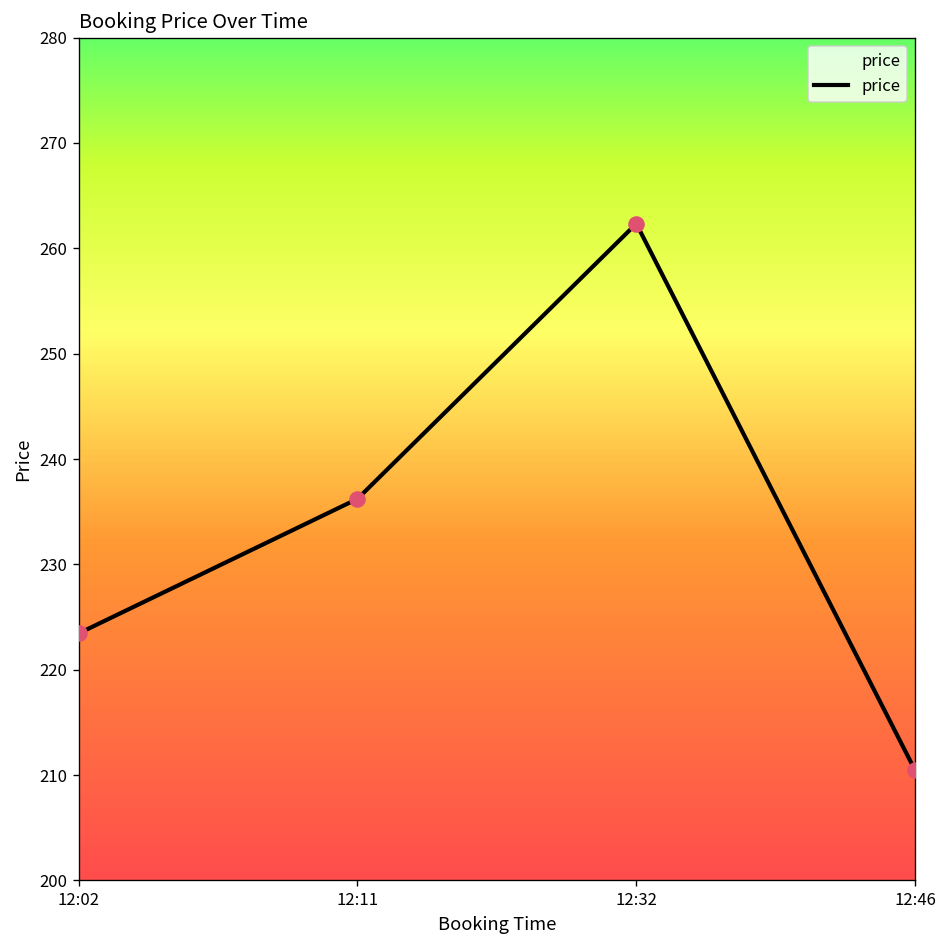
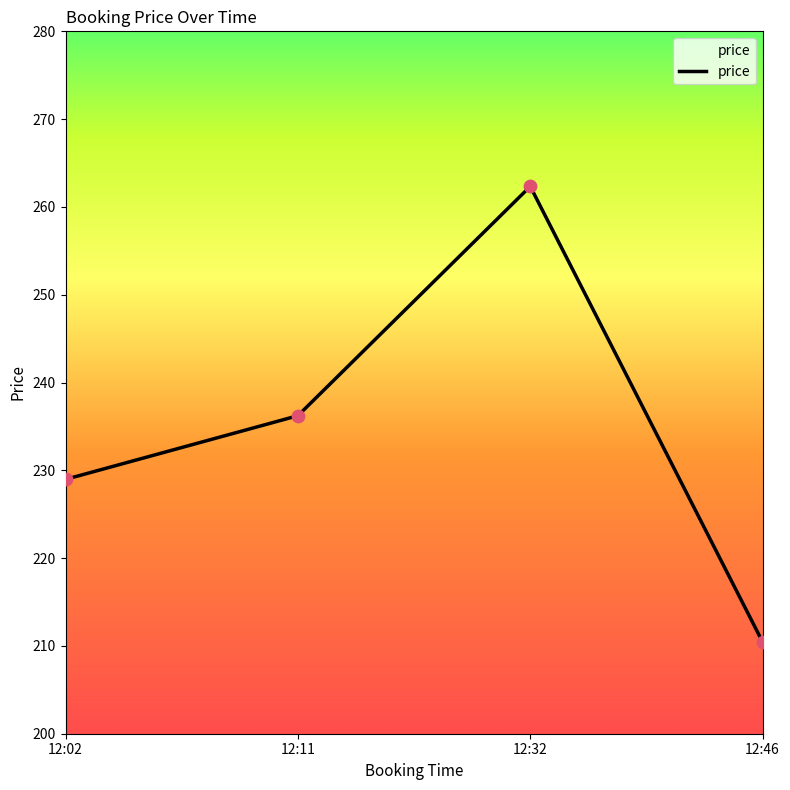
12:02: 223 -> 229
